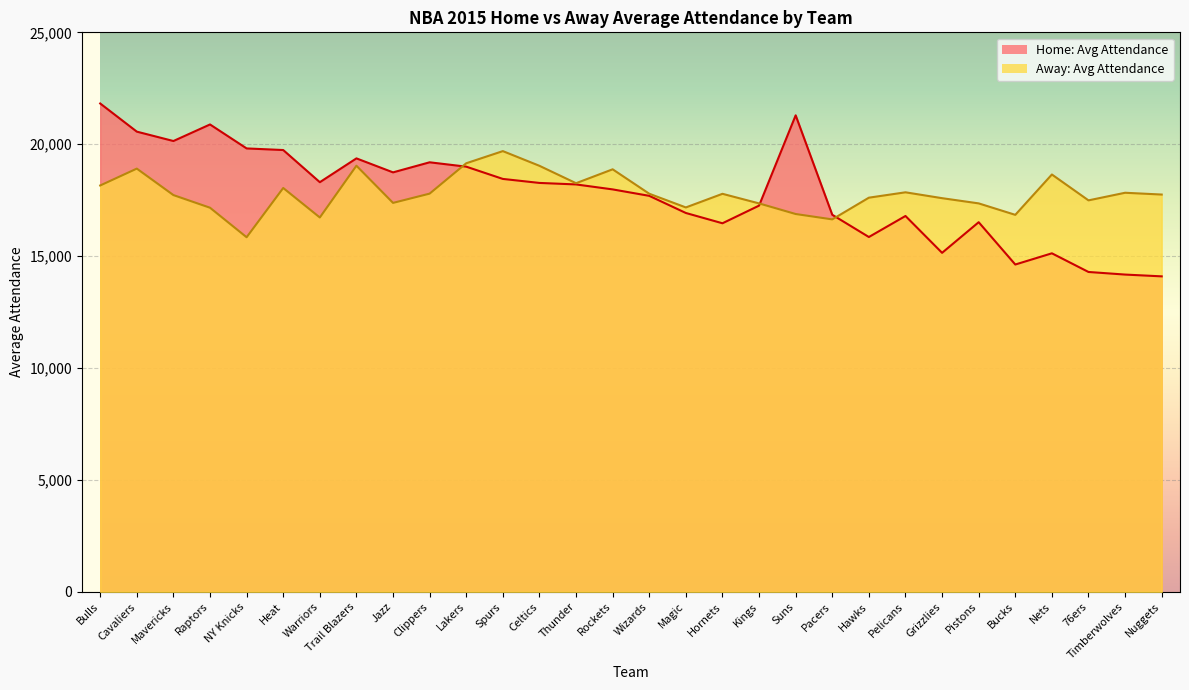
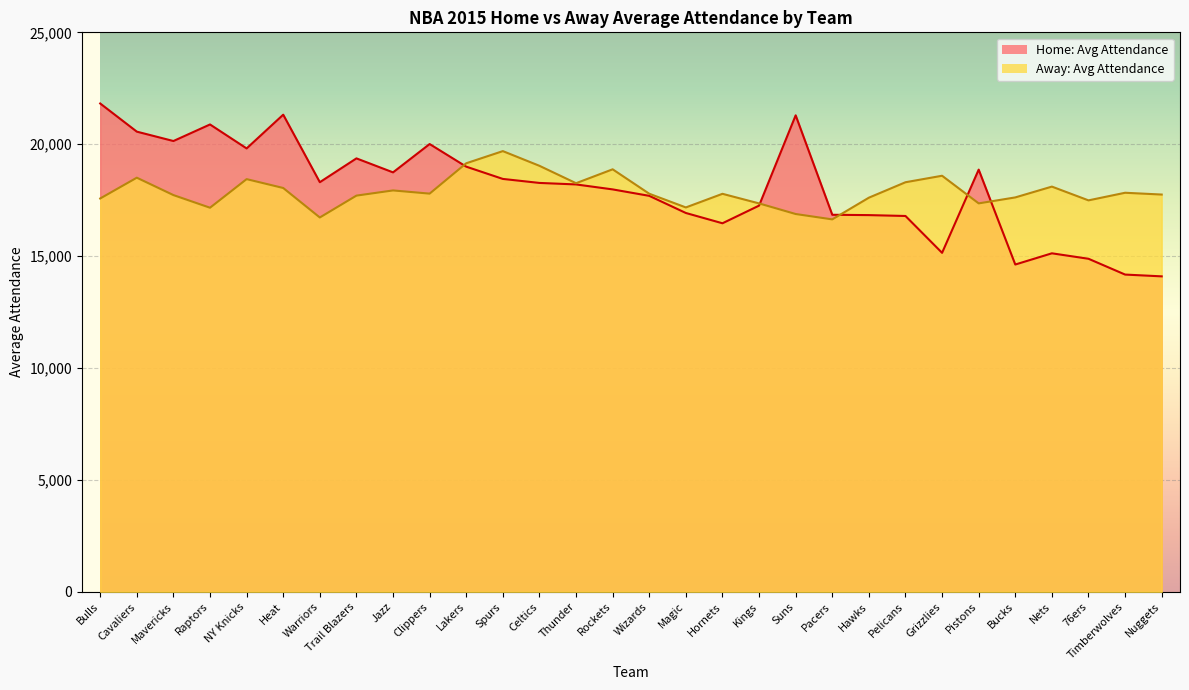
Away: Avg Attendance, Bulls: 18,200 -> 17,600
Away: Avg Attendance, Cavaliers: 18,900 -> 18,500
Away: Avg Attendance, NY Knicks: 15,800 -> 18,400
Home: Avg Attendance, Heat: 19,700 -> 21,300
Away: Avg Attendance, Trail Blazers: 19,000 -> 17,700
Away: Avg Attendance, Jazz: 17,400 -> 17,900
Home: Avg Attendance, Clippers: 19,200 -> 20,000
Home: Avg Attendance, Hawks: 15,900 -> 16,800
Away: Avg Attendance, Pelicans: 17,900 -> 18,300
Away: Avg Attendance, Grizzlies: 17,600 -> 18,600
Home: Avg Attendance, Pistons: 16,500 -> 18,900
Away: Avg Attendance, Bucks: 16,800 -> 17,600
Away: Avg Attendance, Nets: 18,600 -> 18,100
Home: Avg Attendance, 76ers: 14,300 -> 14,900
